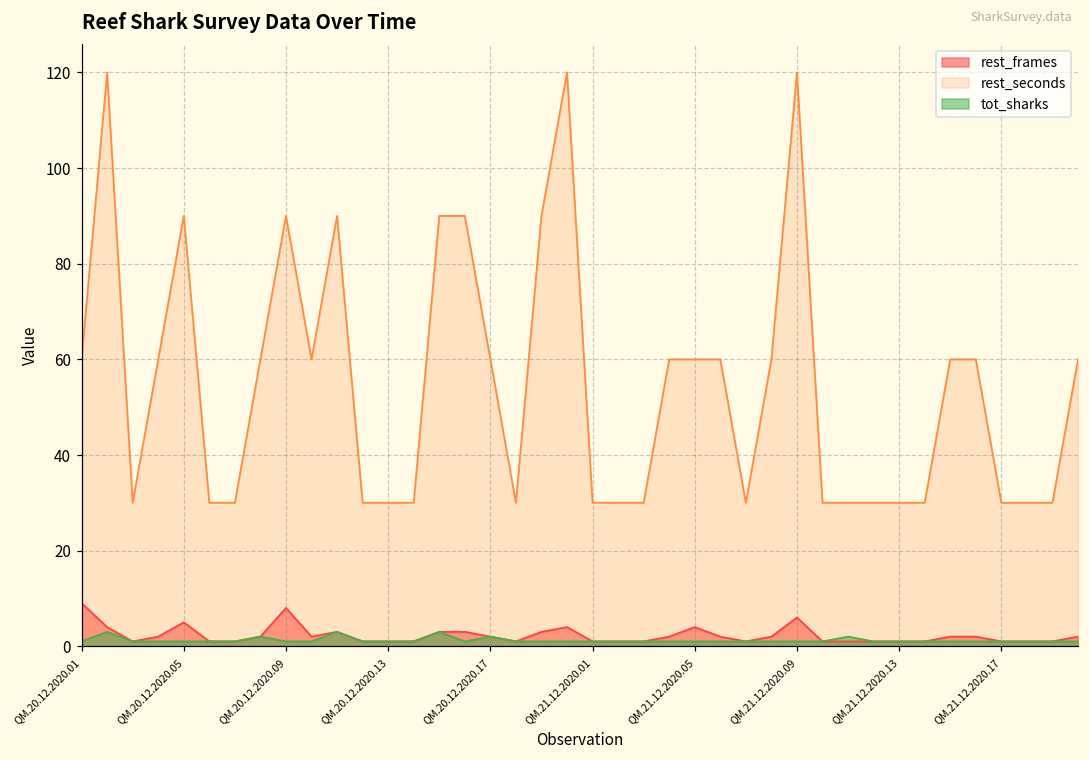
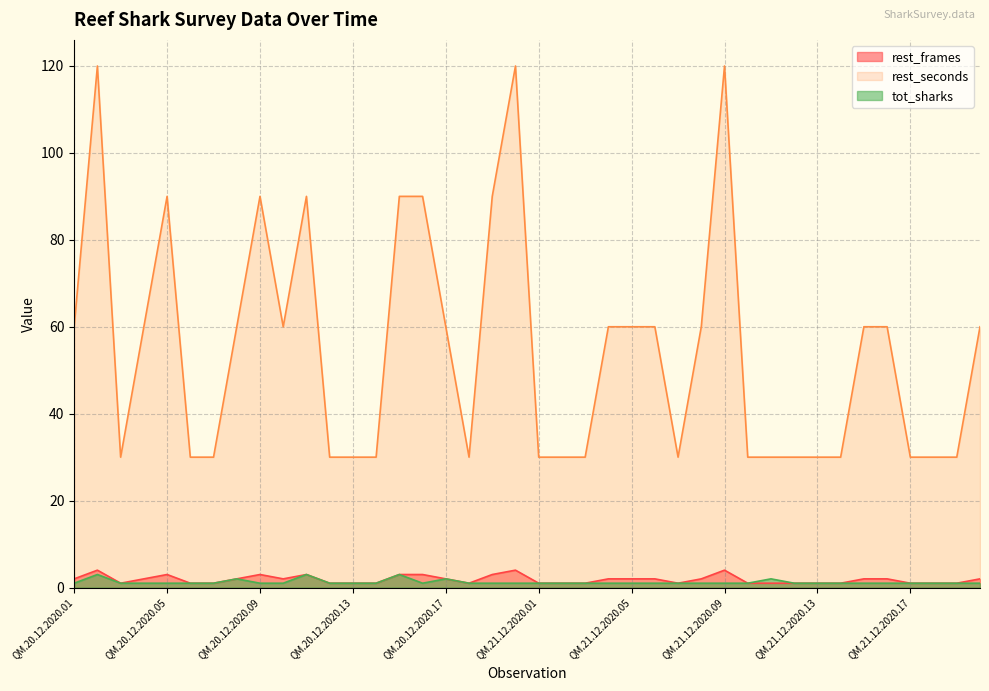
rest_frames, QM.20.12.2020.01: 9 -> 2
rest_frames, QM.20.12.2020.05: 5 -> 3
rest_frames, QM.20.12.2020.09: 8 -> 3
rest_frames, QM.21.12.2020.05: 4 -> 2
rest_frames, QM.21.12.2020.09: 6 -> 4
